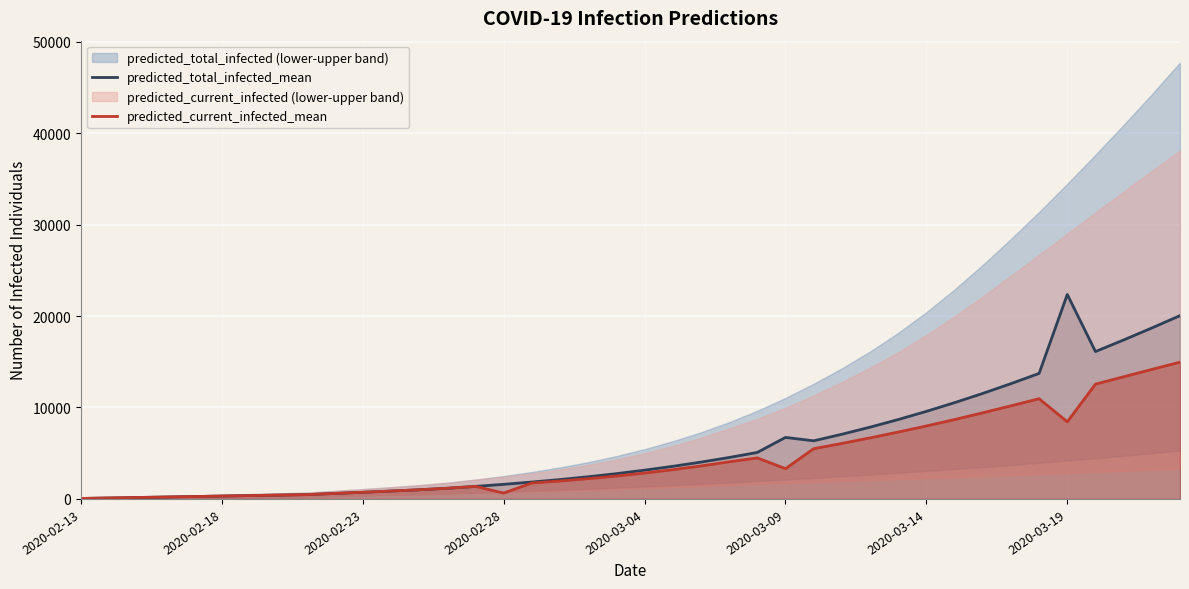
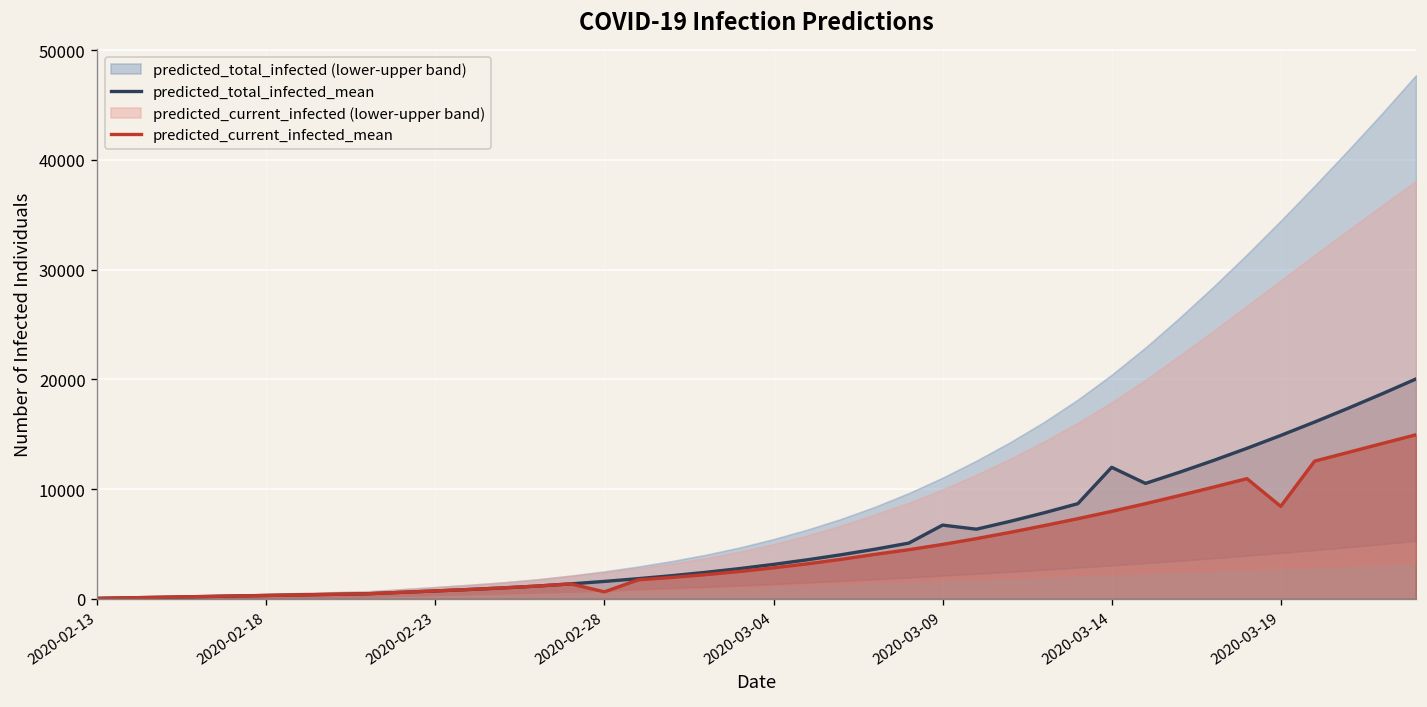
predicted_current_infected_mean, 2020-03-09: 3000 -> 5000
predicted_total_infected_mean, 2020-03-14: 10000 -> 12000
predicted_total_infected_mean, 2020-03-19: 22000 -> 15000
